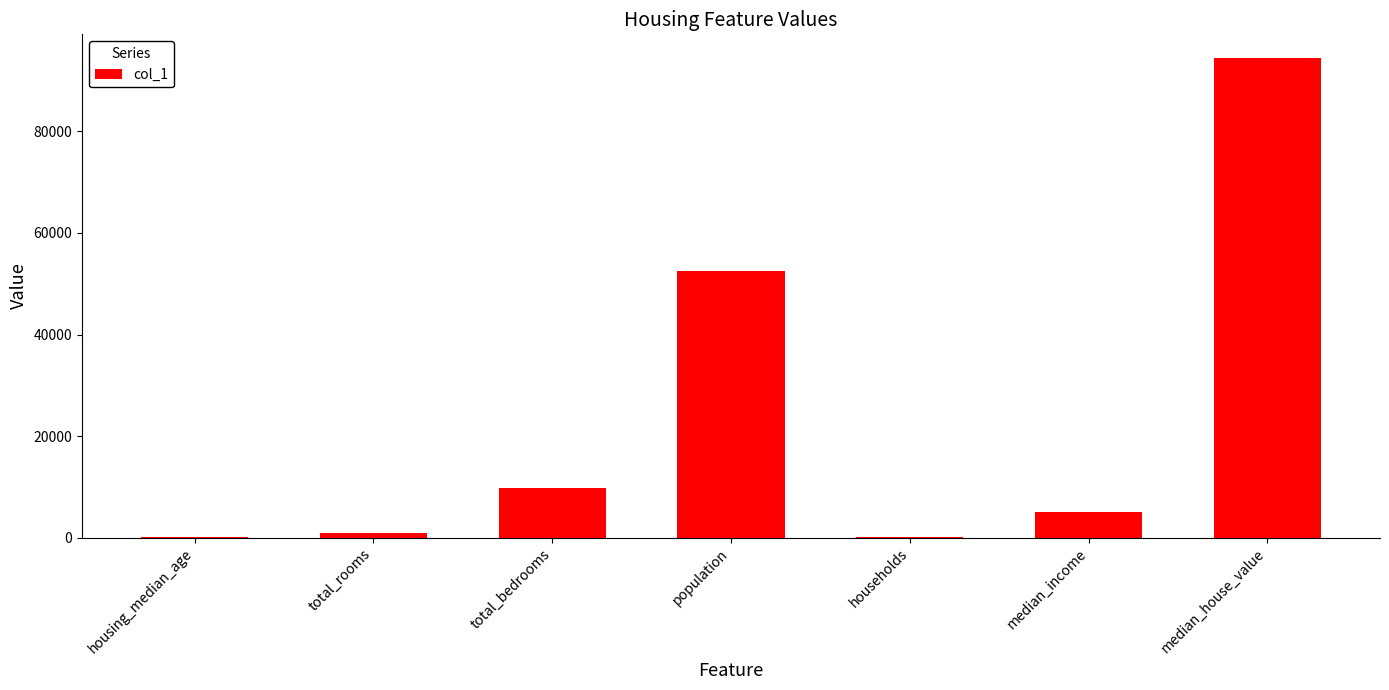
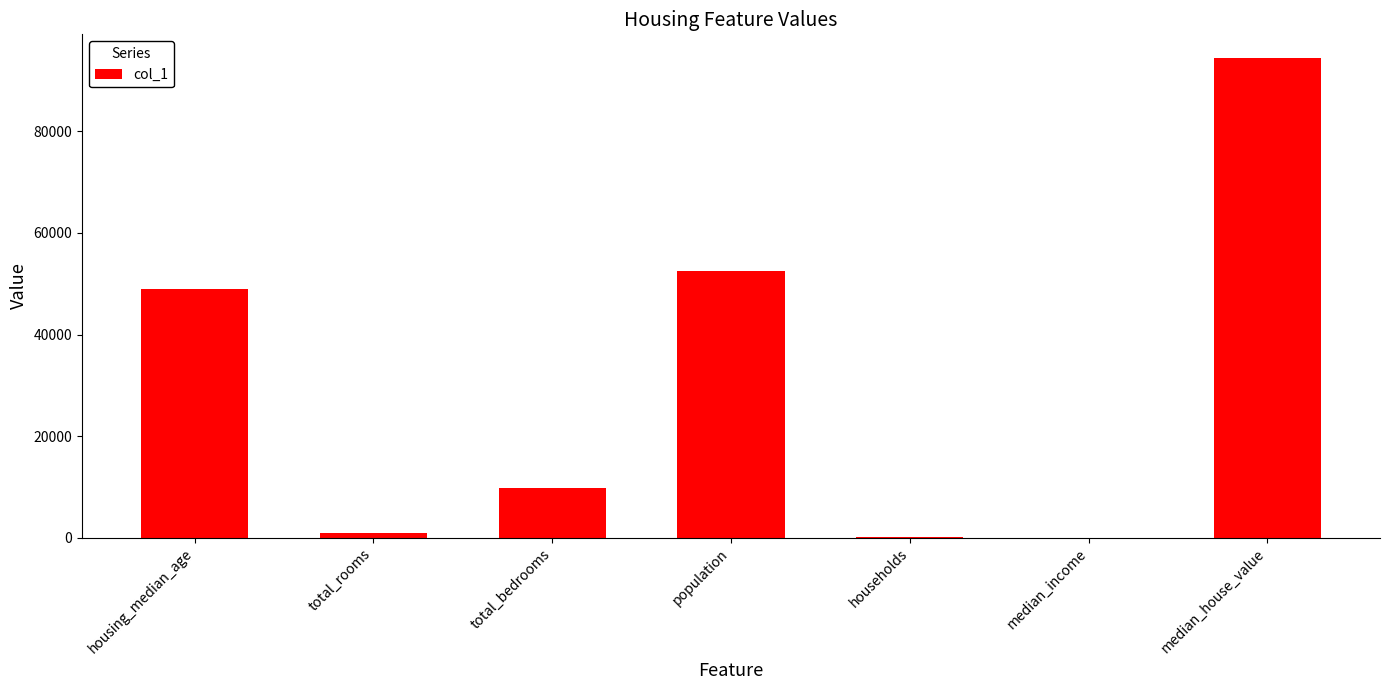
housing_median_age: 0 -> 49000
median_income: 5000 -> 0
